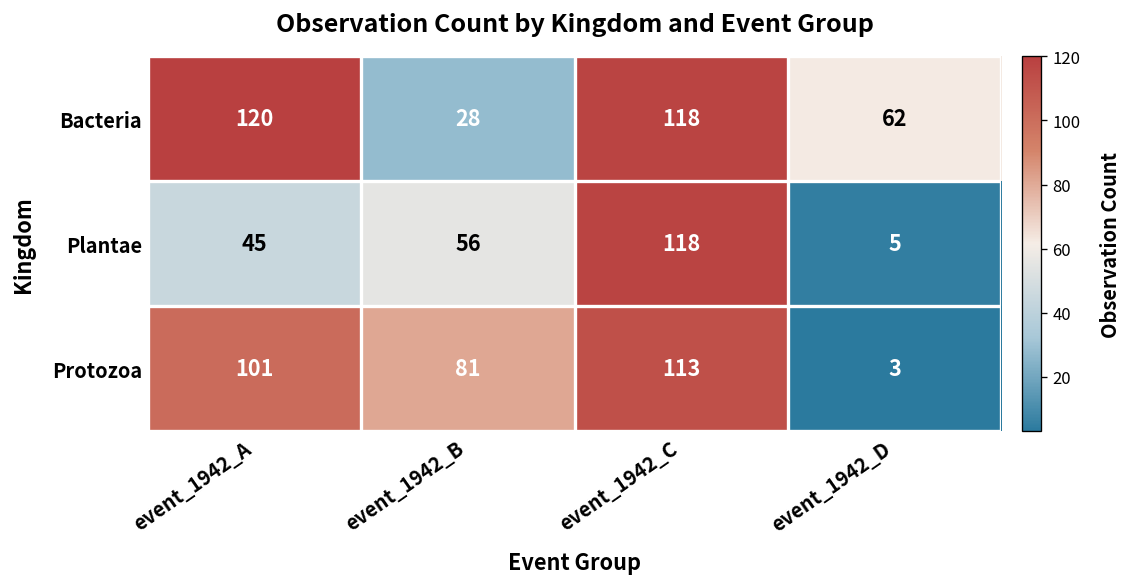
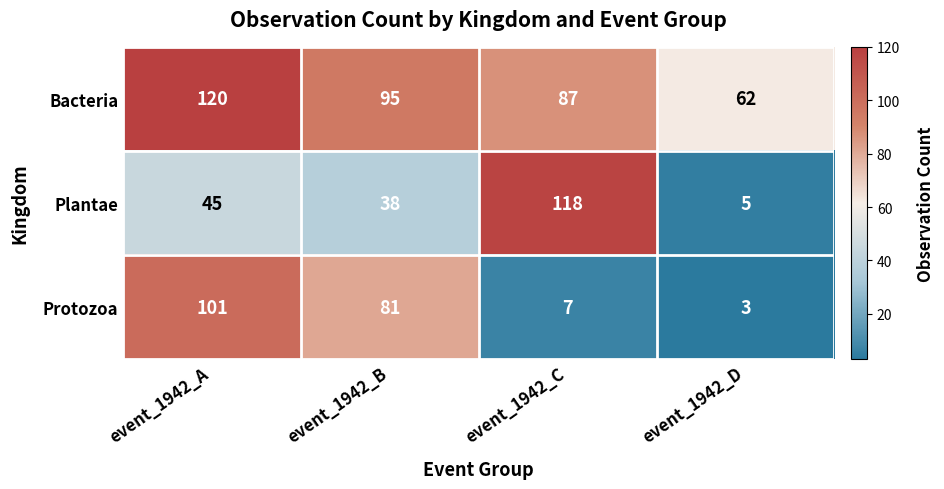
Bacteria, event_1942_B: 28 -> 95
Bacteria, event_1942_C: 118 -> 87
Plantae, event_1942_B: 56 -> 38
Protozoa, event_1942_C: 113 -> 7
